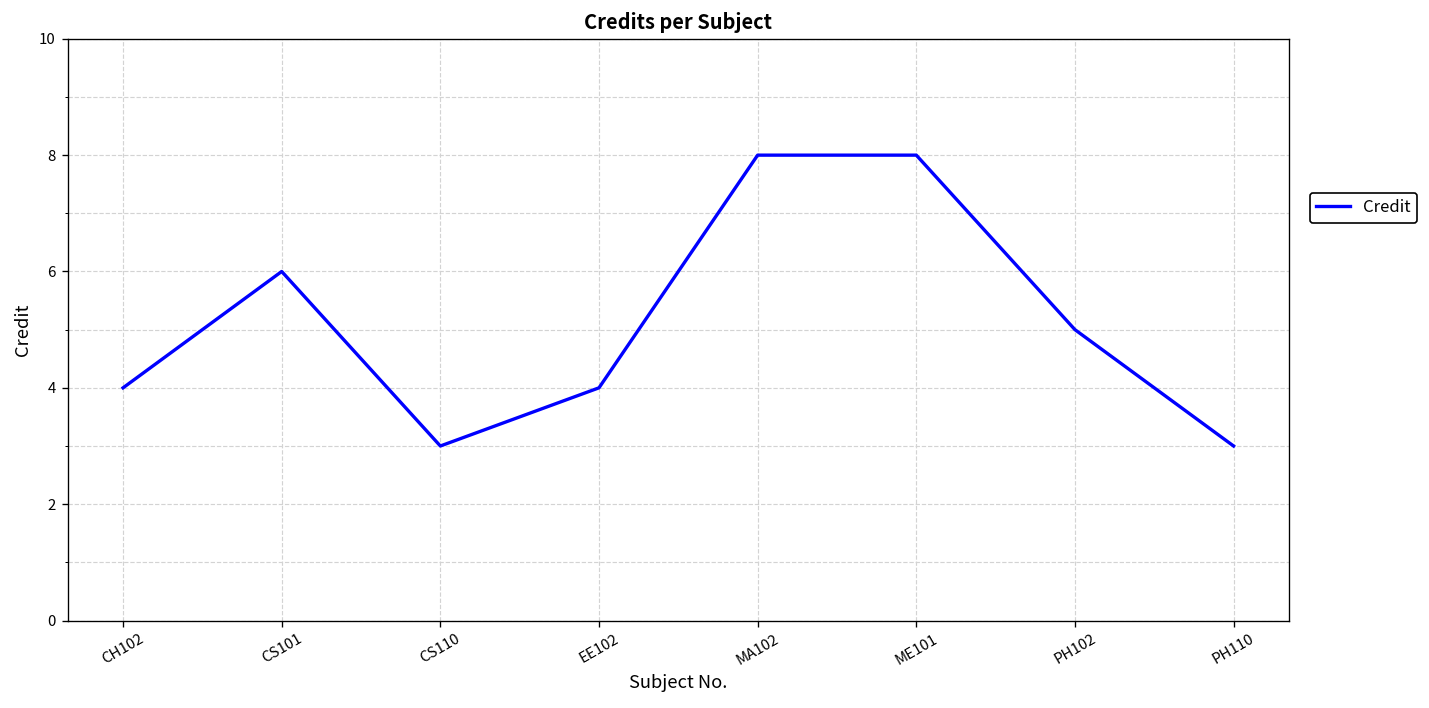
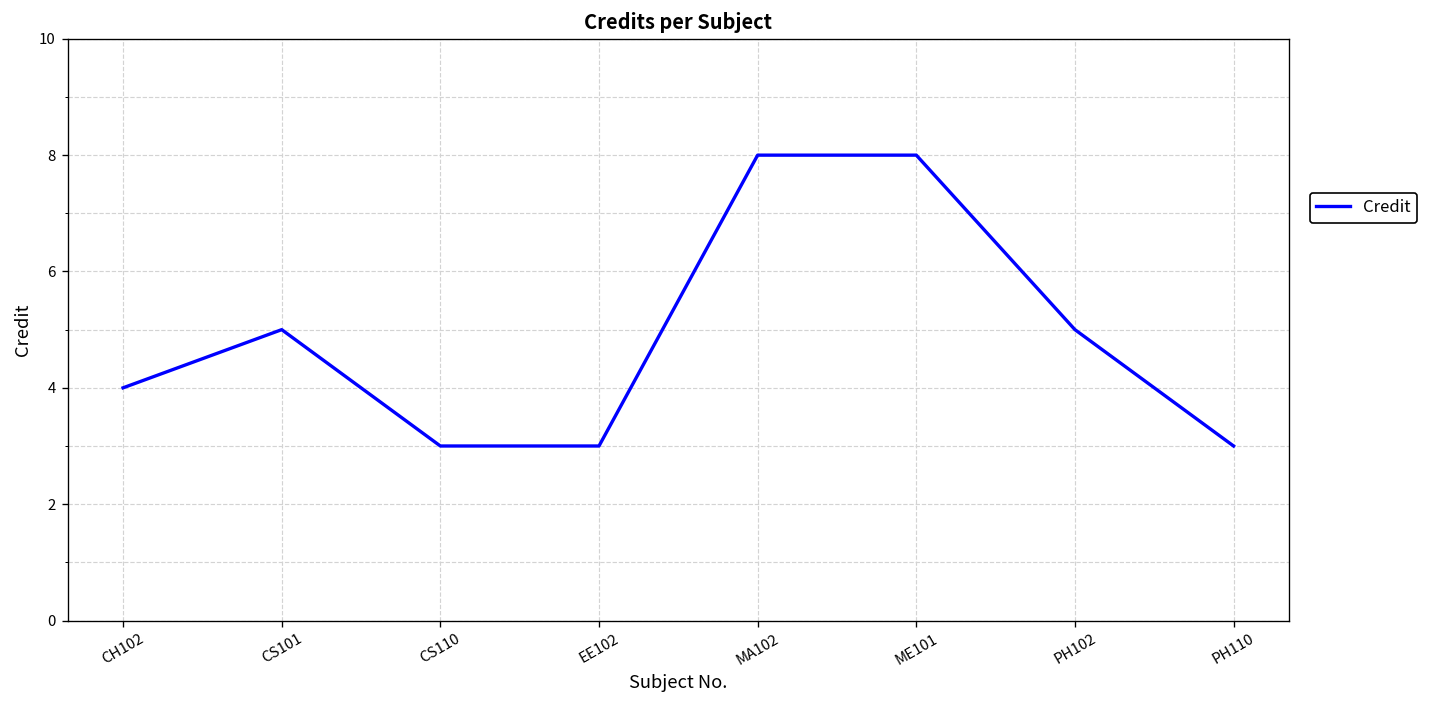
CS101: 6 -> 5
EE102: 4 -> 3
